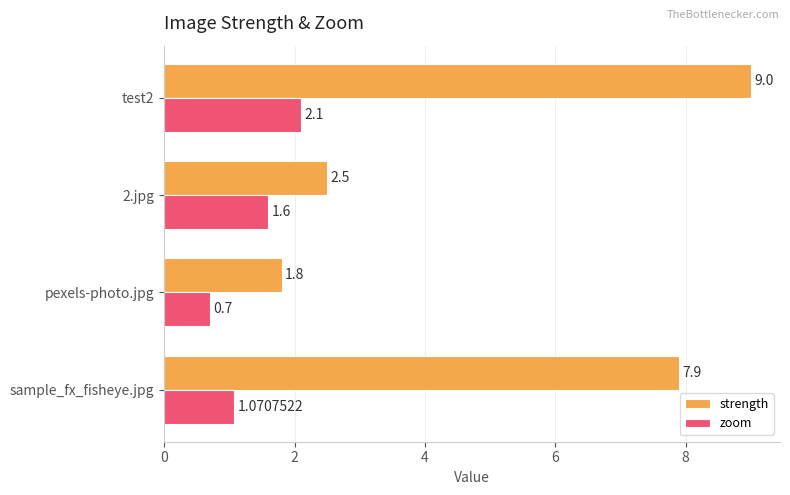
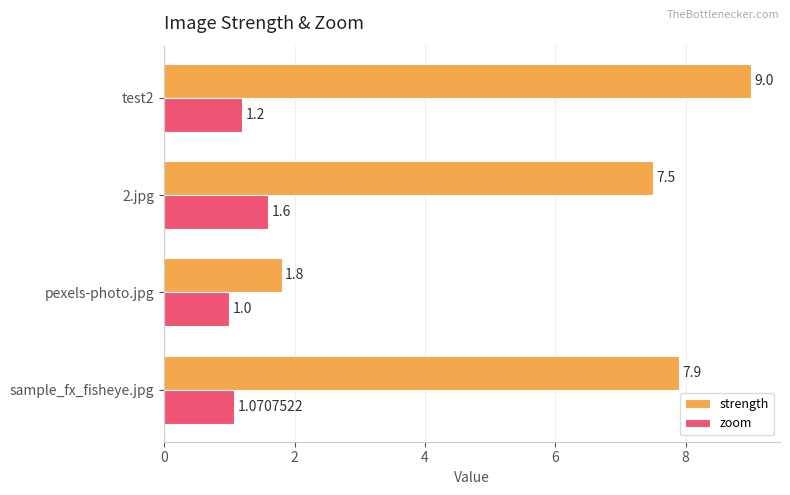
zoom, test2: 2.1 -> 1.2
strength, 2.jpg: 2.5 -> 7.5
zoom, pexels-photo.jpg: 0.7 -> 1.0
